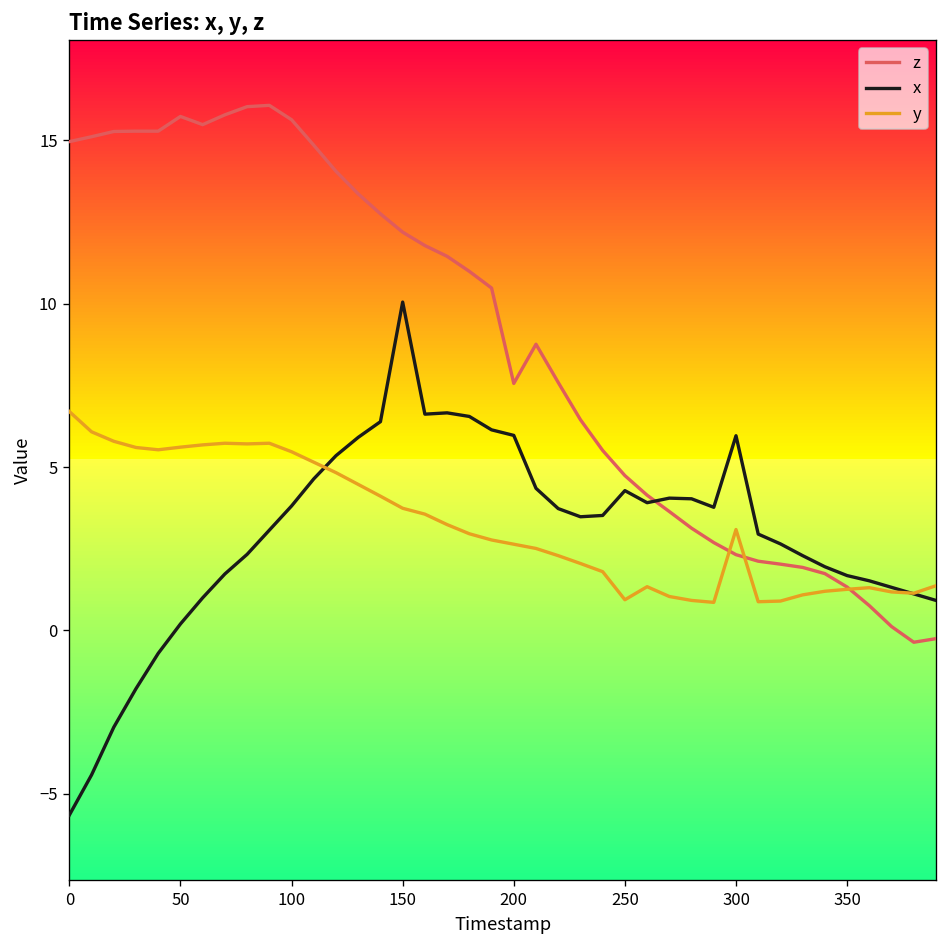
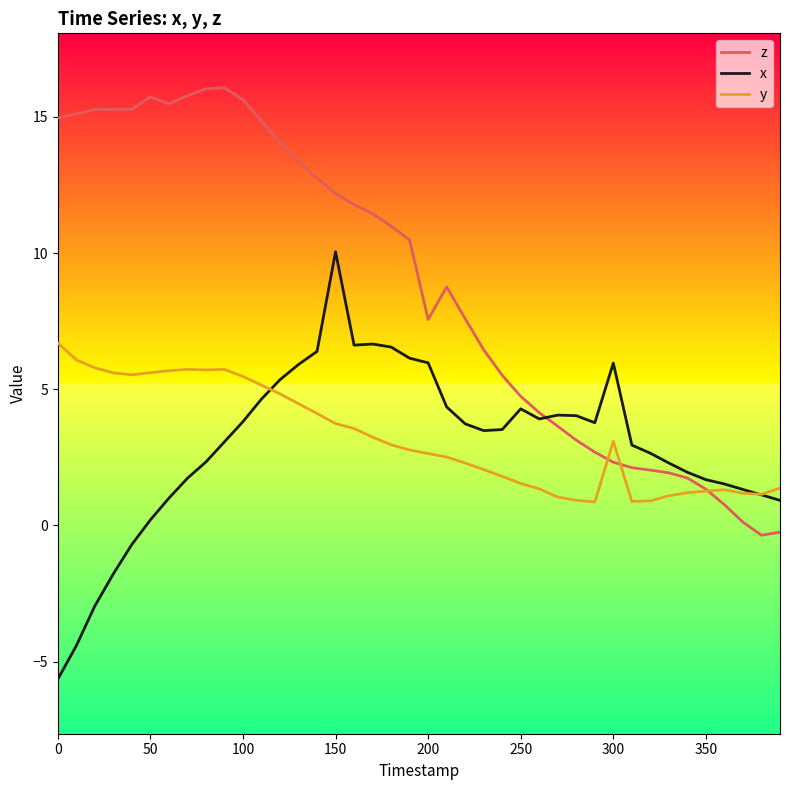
y, 250: 0.9 -> 1.5
